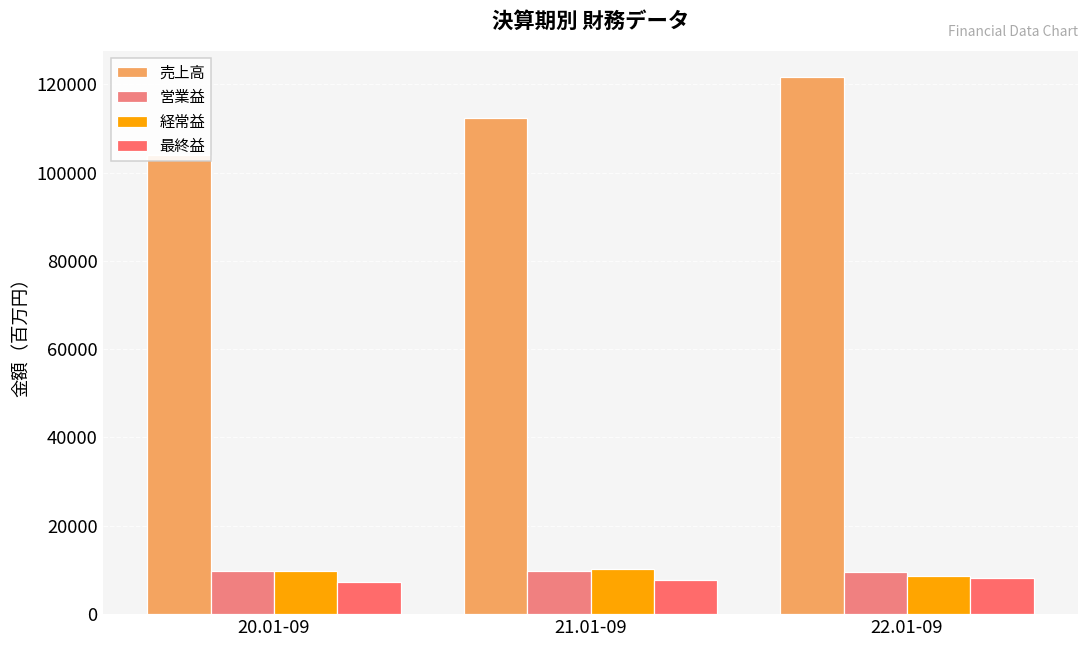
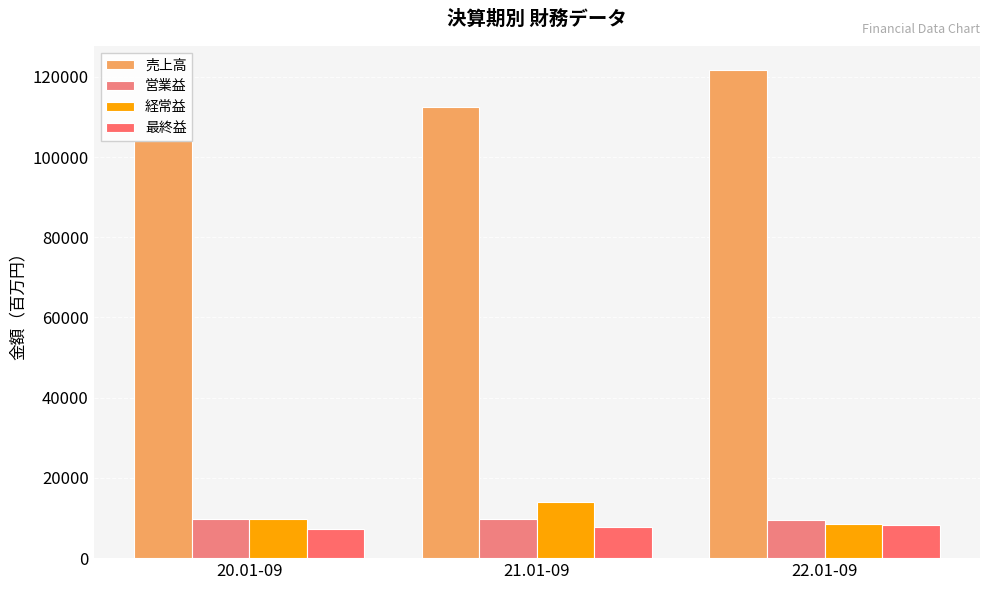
経常益, 21.01-09: 10000 -> 14000
